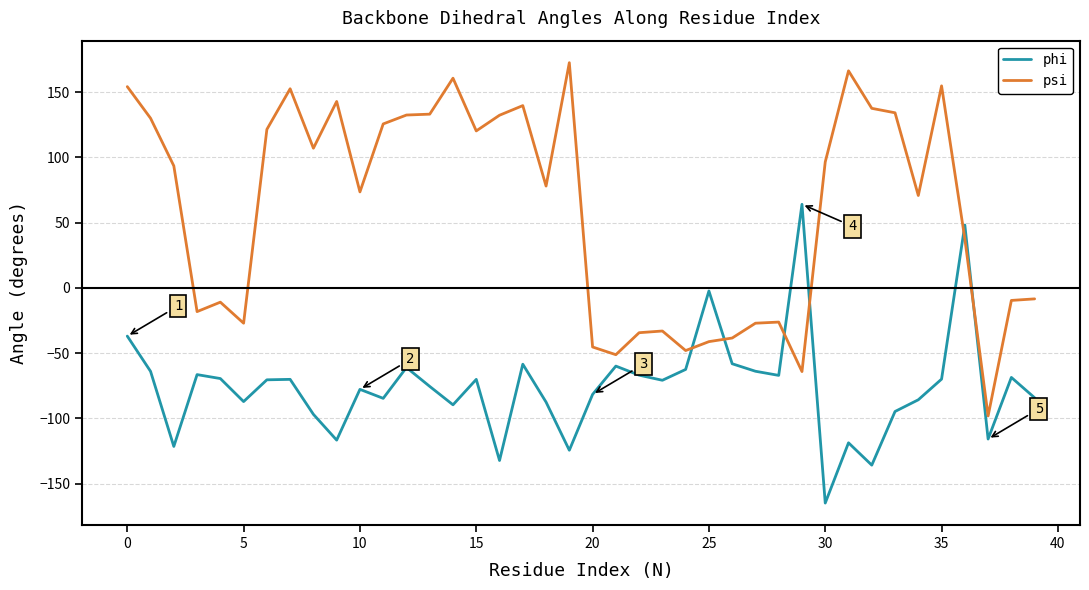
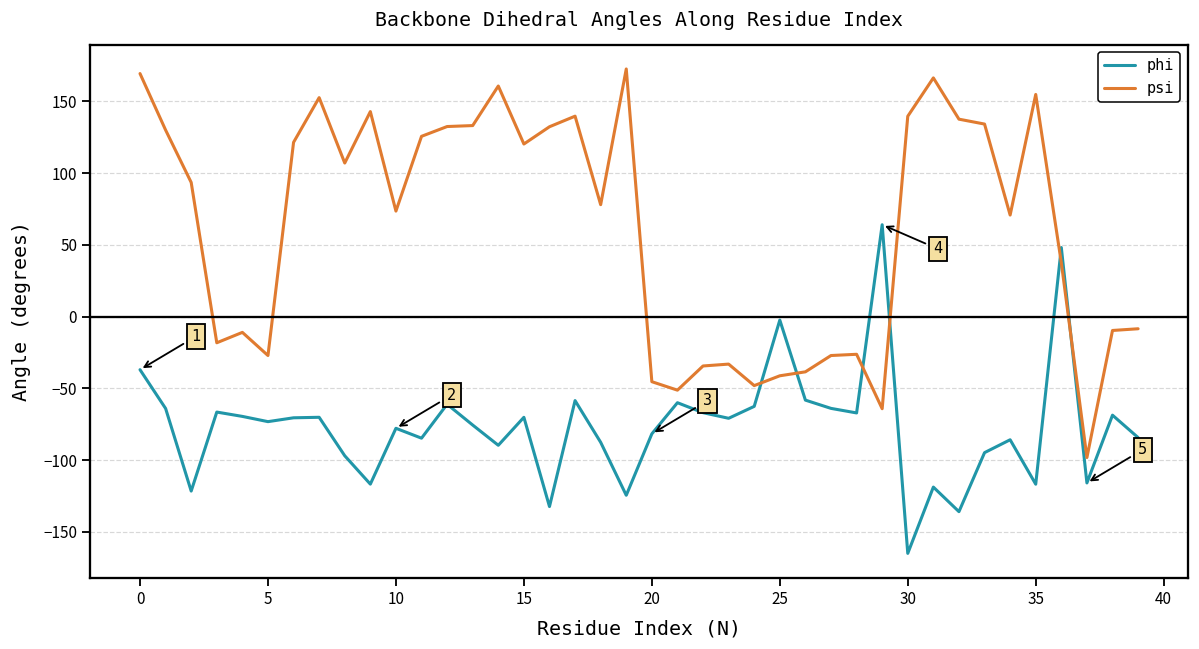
psi, 0: 154 -> 169
phi, 5: -87 -> -73
psi, 30: 96 -> 140
phi, 35: -70 -> -117
